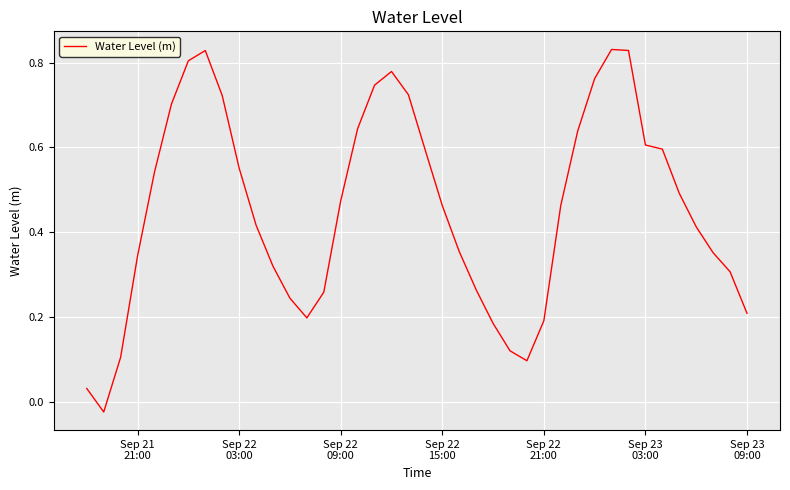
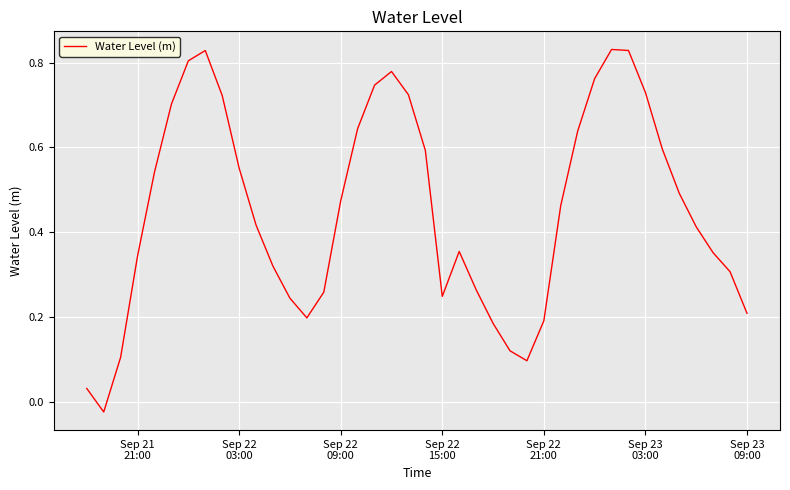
Sep 22 15:00: 0.46 -> 0.25
Sep 23 03:00: 0.61 -> 0.73
